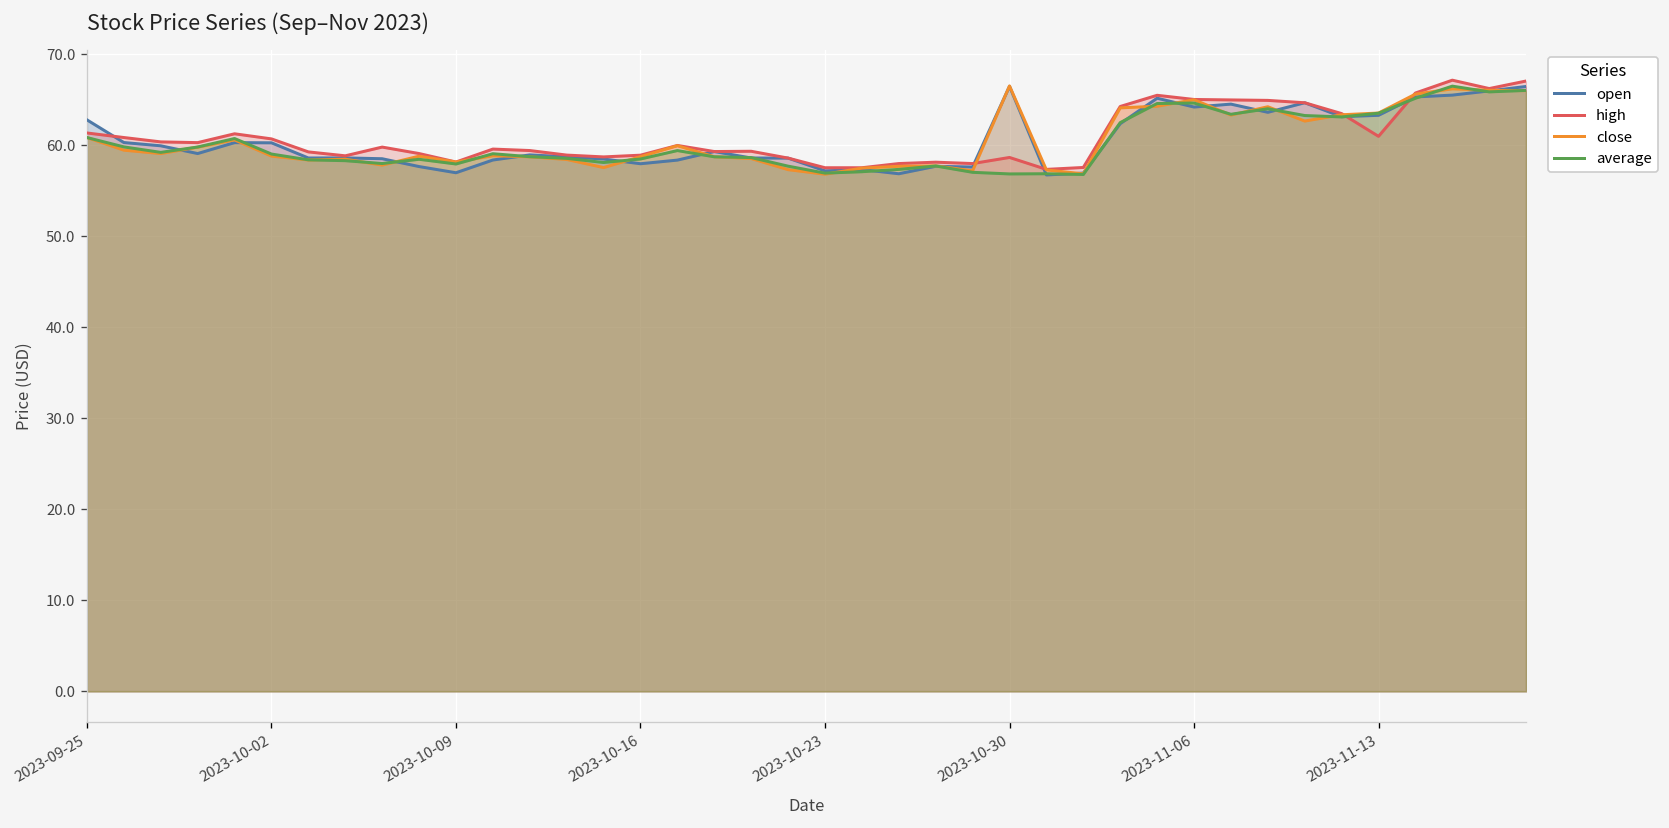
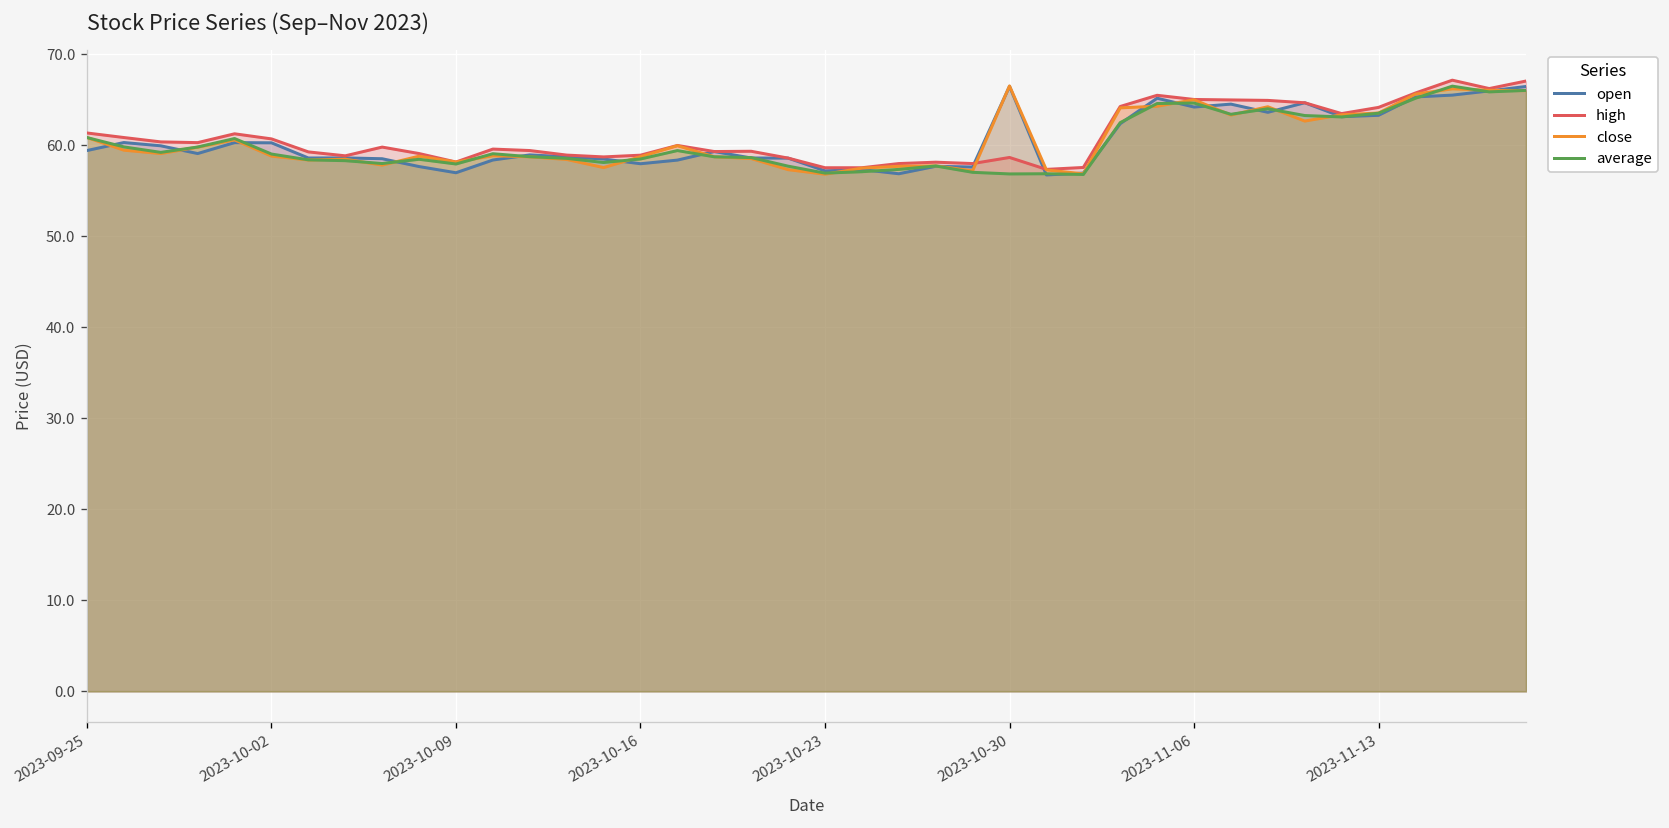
open, 2023-09-25: 63 -> 59
high, 2023-11-13: 61 -> 64
